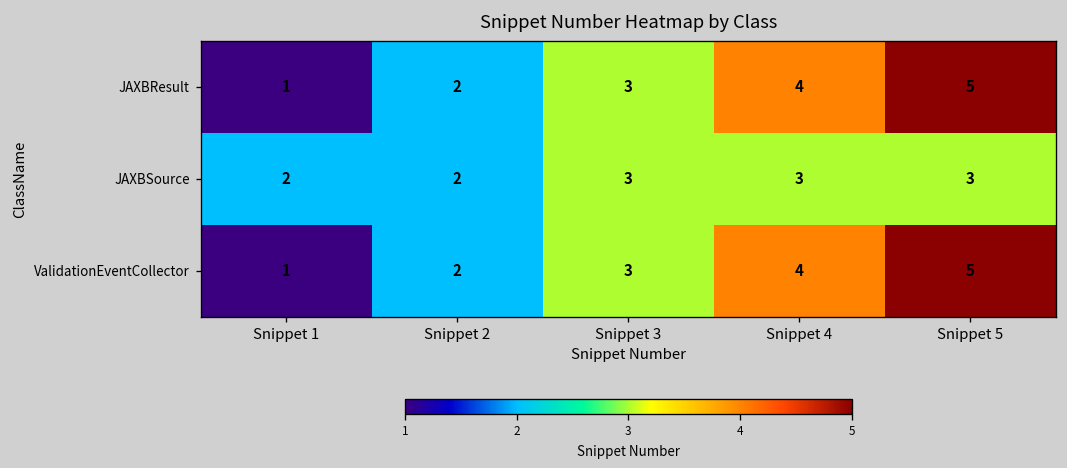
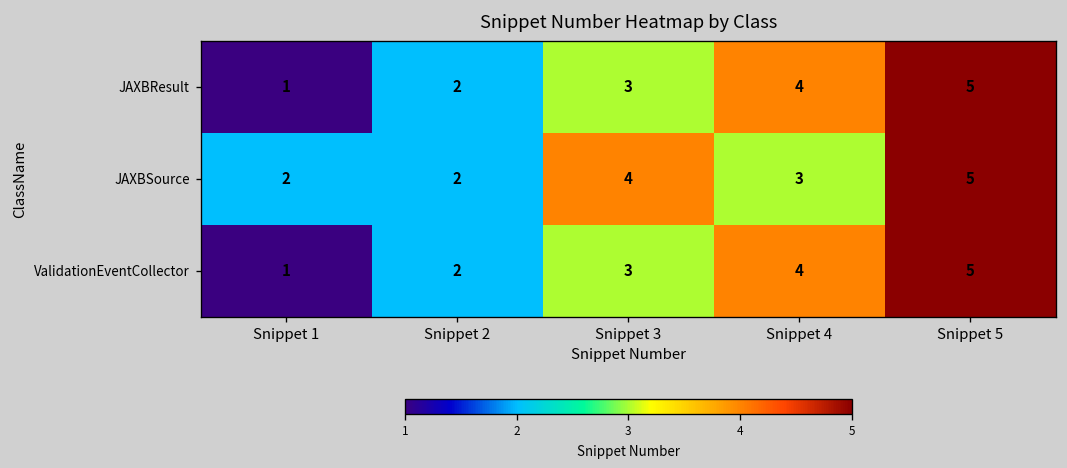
JAXBSource, Snippet 3: 3 -> 4
JAXBSource, Snippet 5: 3 -> 5
